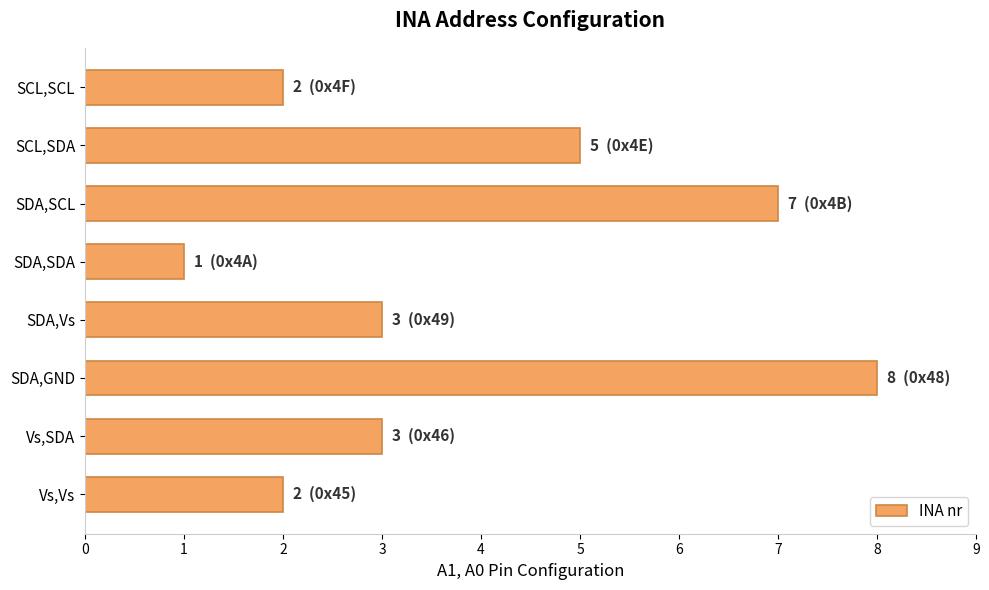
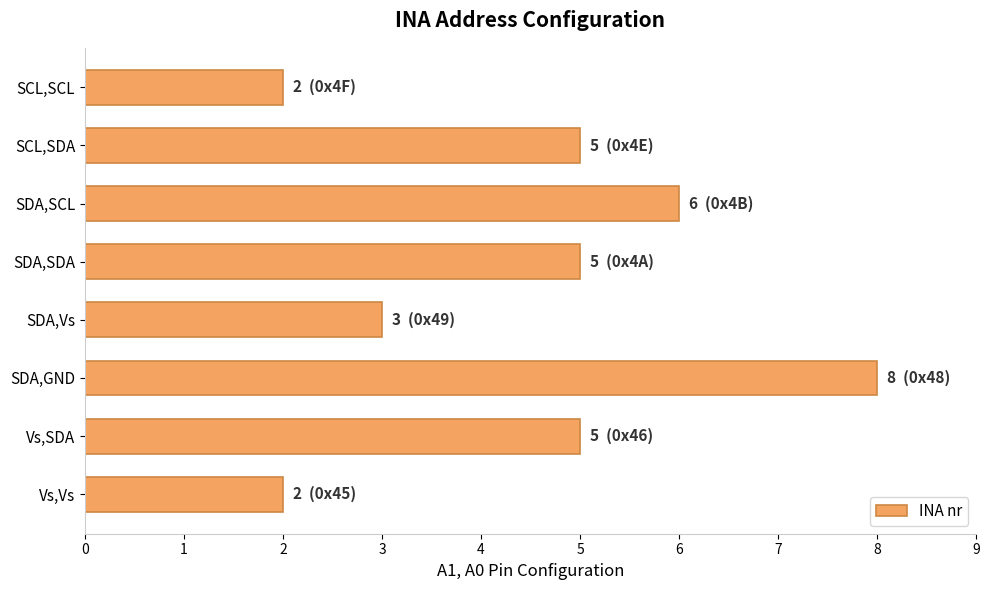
SDA,SCL: 7 -> 6
SDA,SDA: 1 -> 5
Vs,SDA: 3 -> 5
